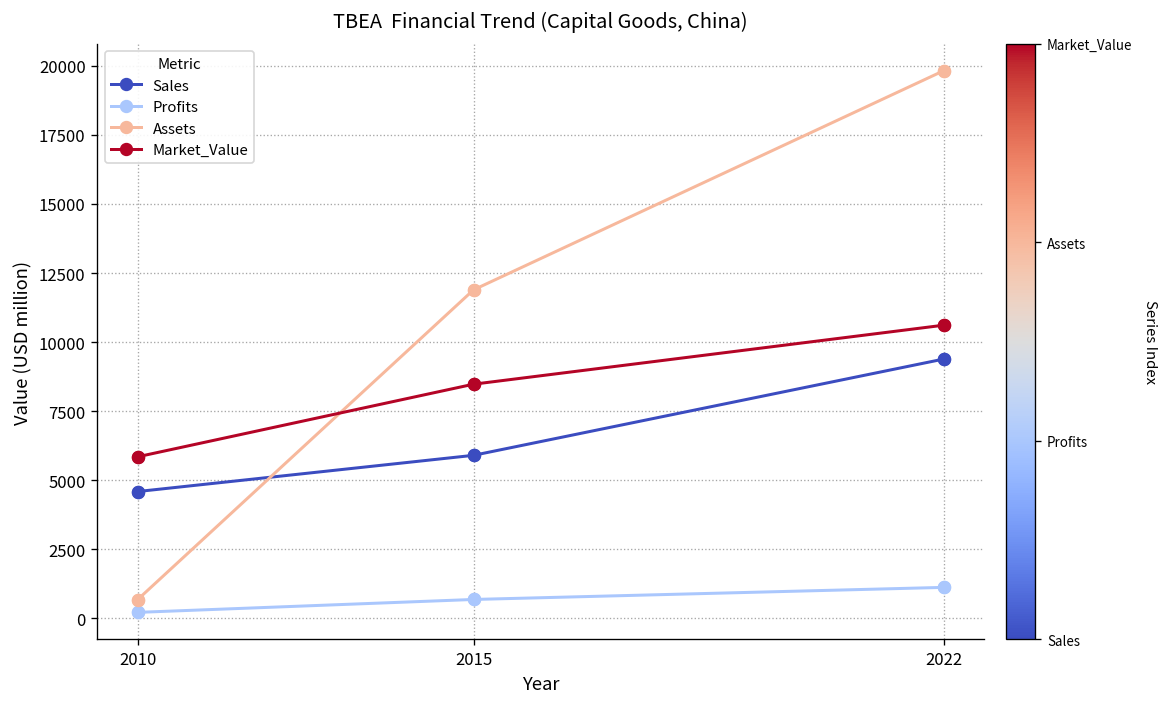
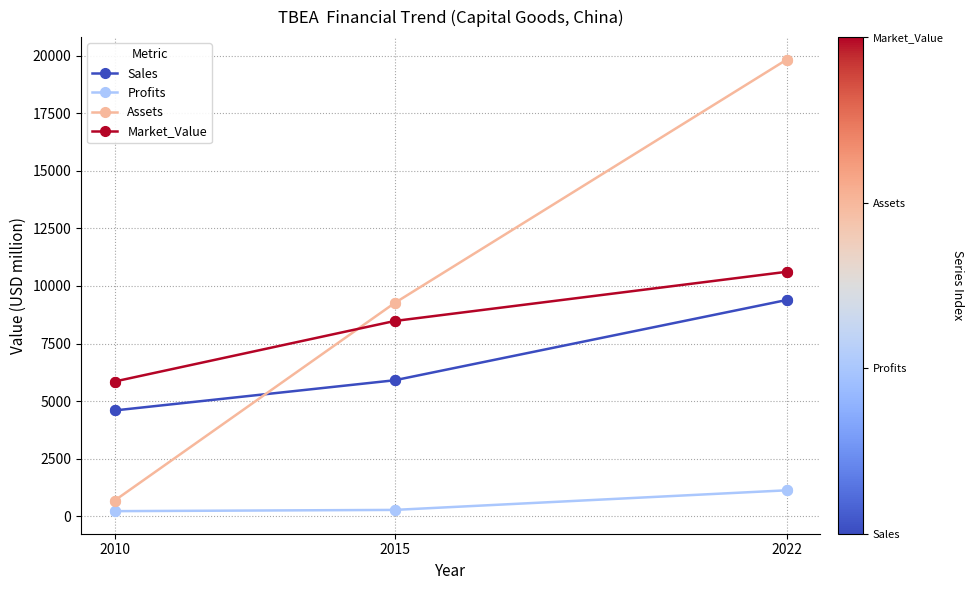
Profits, 2015: 700 -> 300
Assets, 2015: 11900 -> 9300
